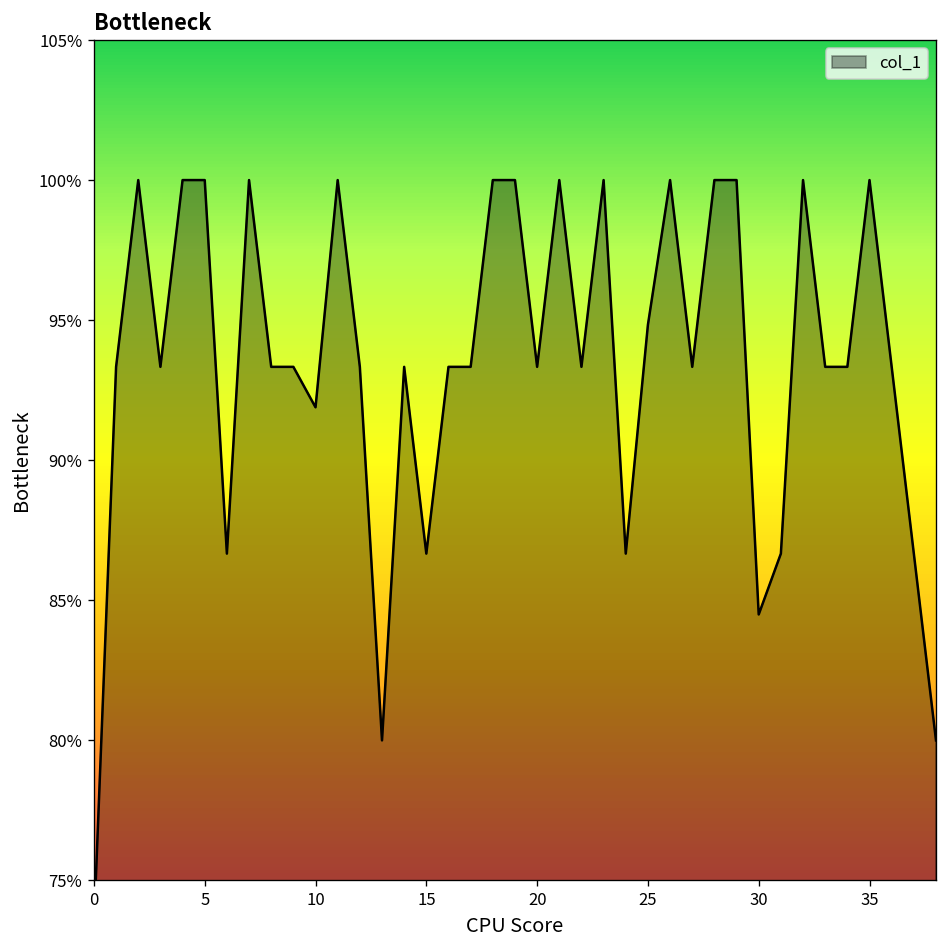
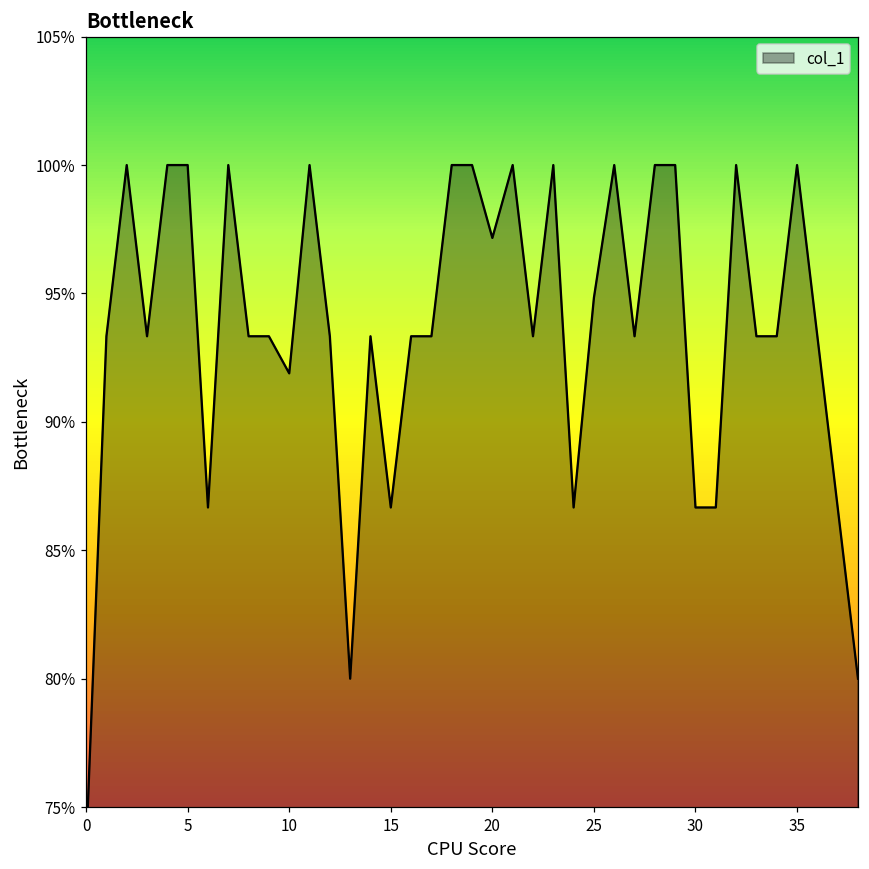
20: 93.3% -> 97.2%
30: 84.5% -> 86.7%
